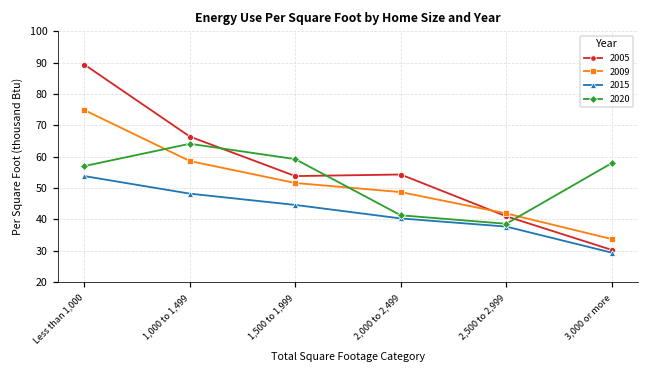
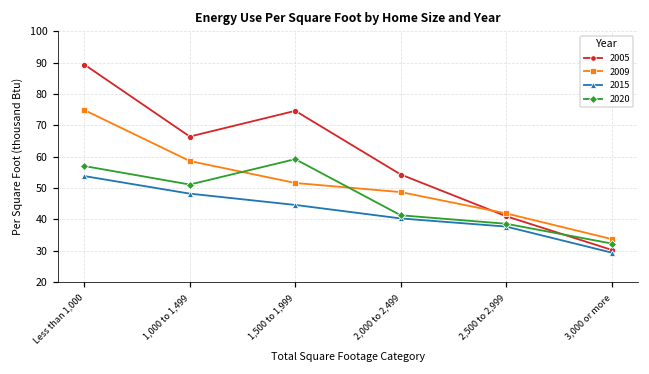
2020, 1,000 to 1,499: 64 -> 51
2005, 1,500 to 1,999: 54 -> 75
2020, 3,000 or more: 58 -> 32
